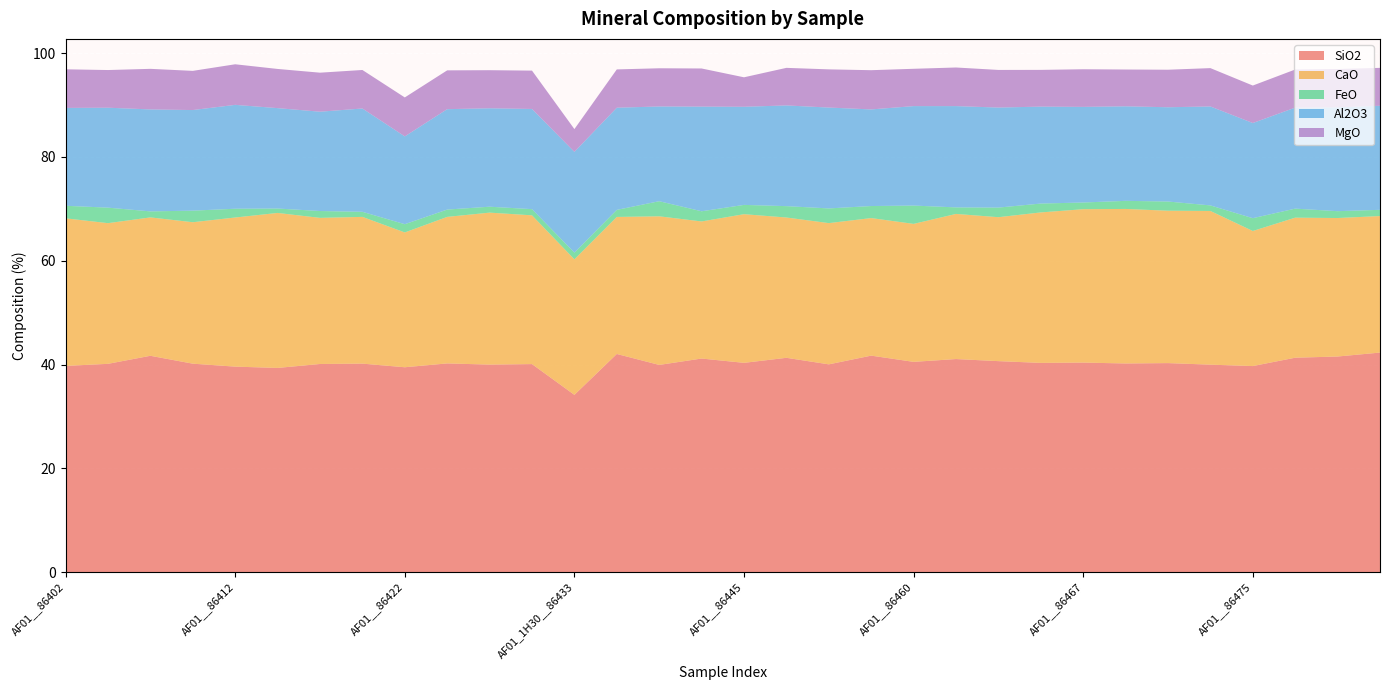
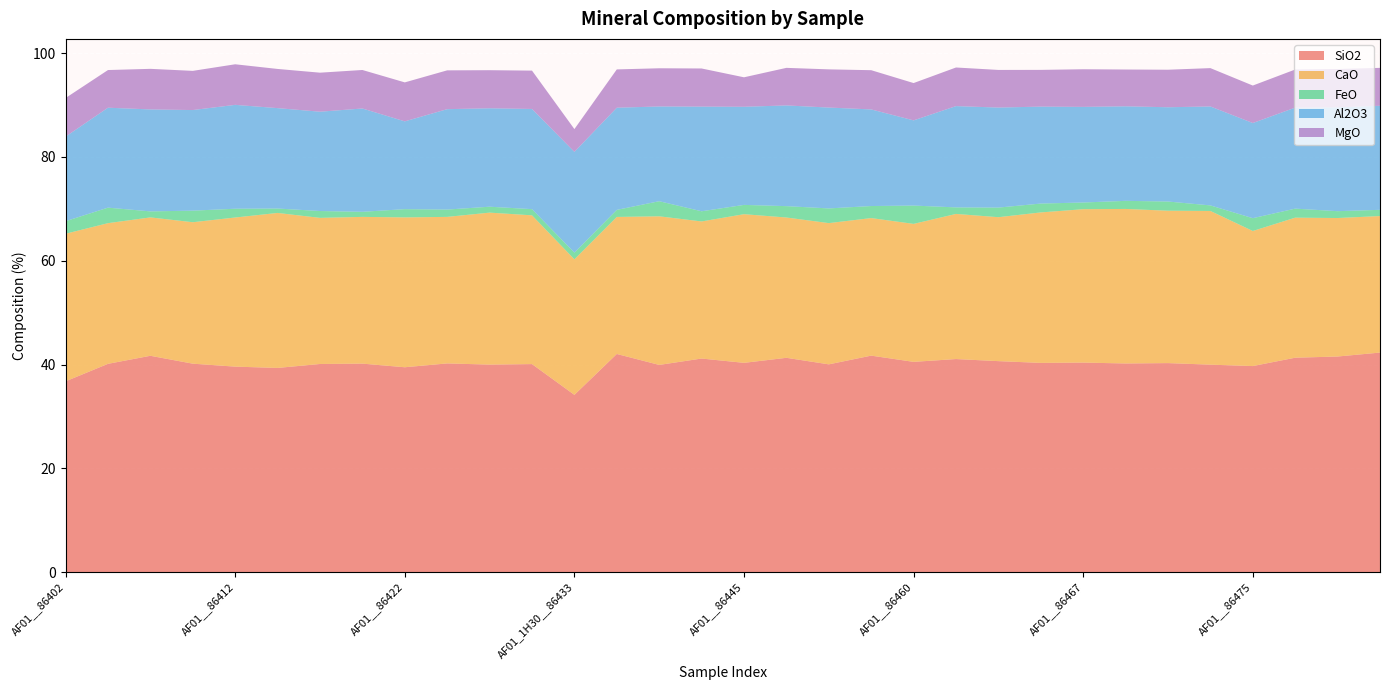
SiO2, AF01__86402: 40 -> 37
Al2O3, AF01__86402: 19 -> 16
CaO, AF01__86422: 26 -> 29
Al2O3, AF01__86460: 19 -> 16
